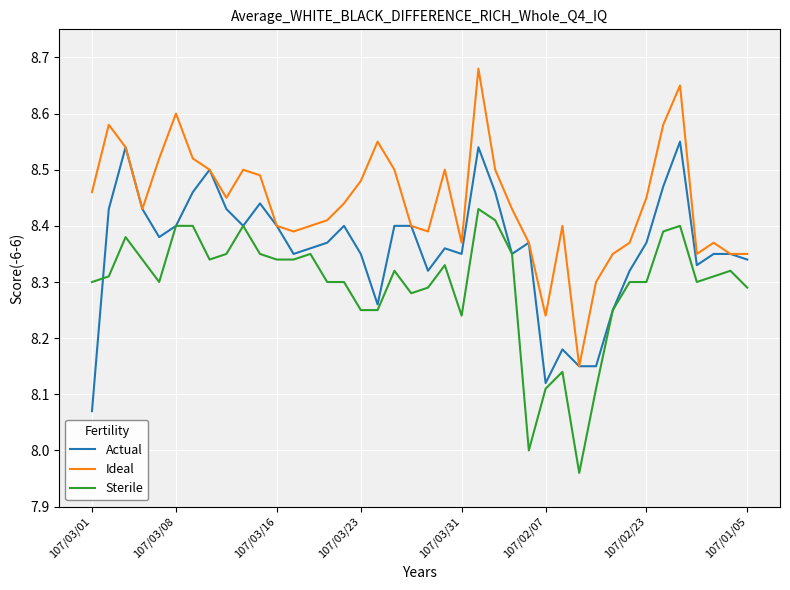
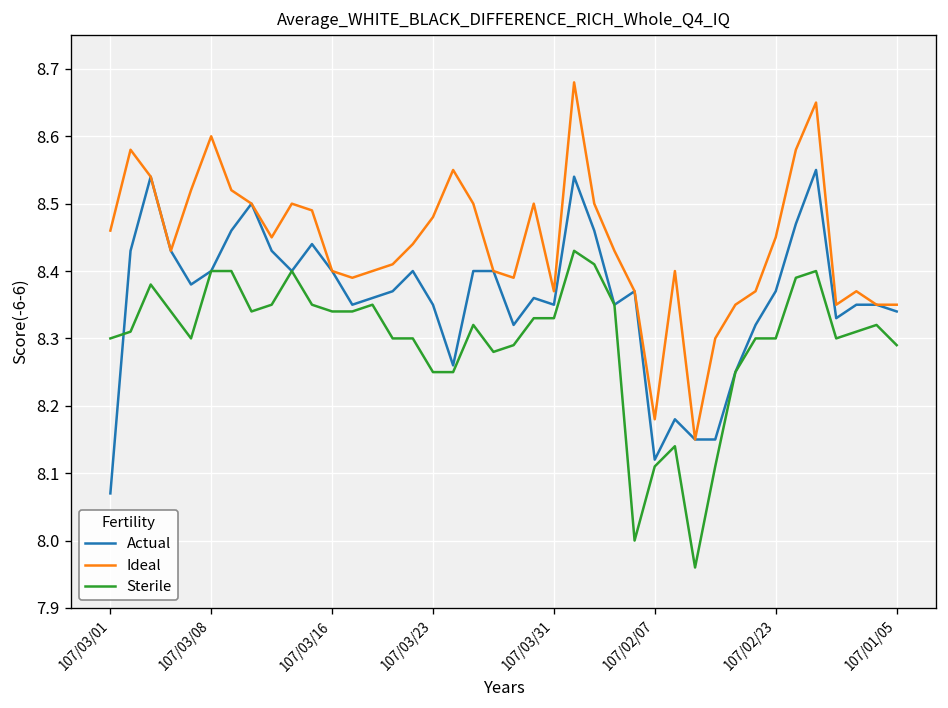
Sterile, 107/03/31: 8.24 -> 8.33
Ideal, 107/02/07: 8.24 -> 8.18
